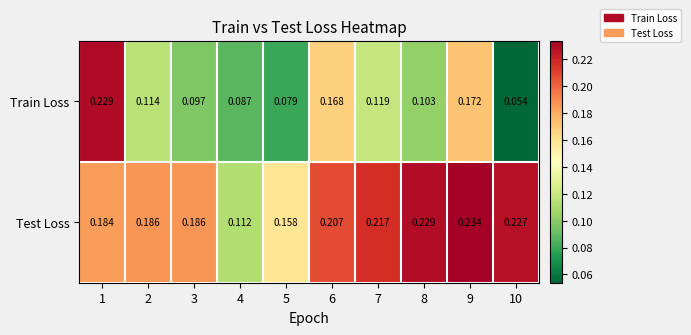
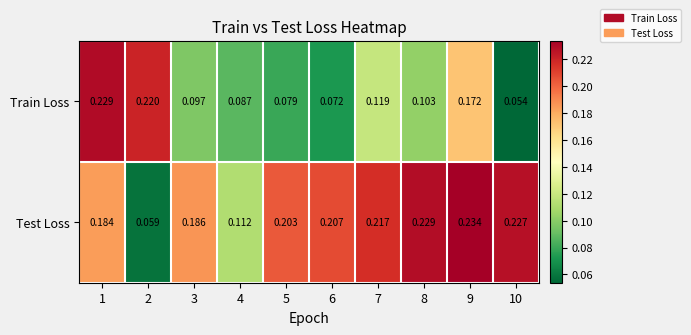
Train Loss, 2: 0.114 -> 0.220
Train Loss, 6: 0.168 -> 0.072
Test Loss, 2: 0.186 -> 0.059
Test Loss, 5: 0.158 -> 0.203
